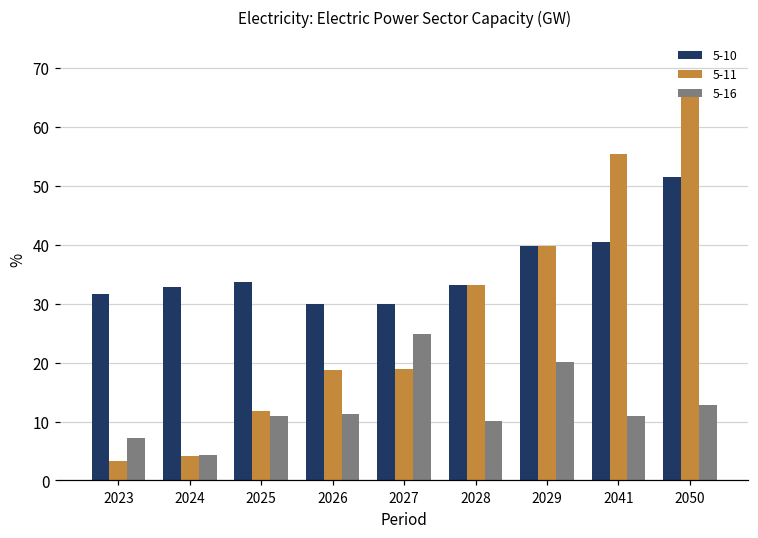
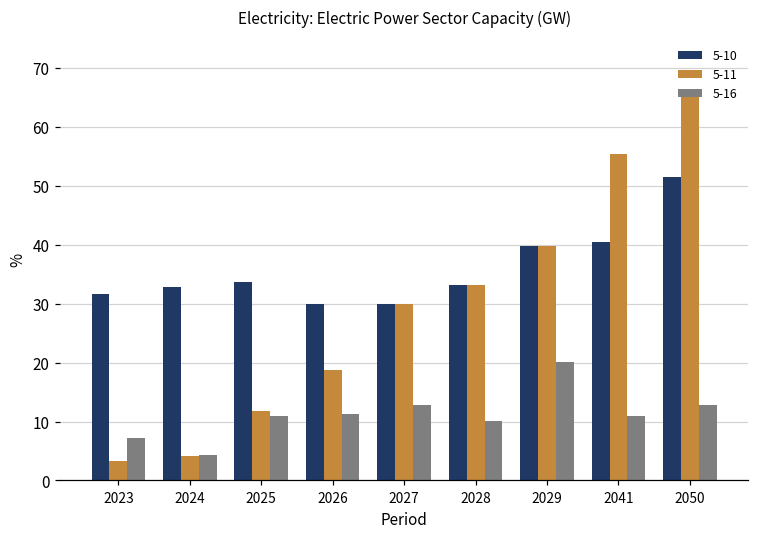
5-11, 2027: 19 -> 30
5-16, 2027: 25 -> 13
